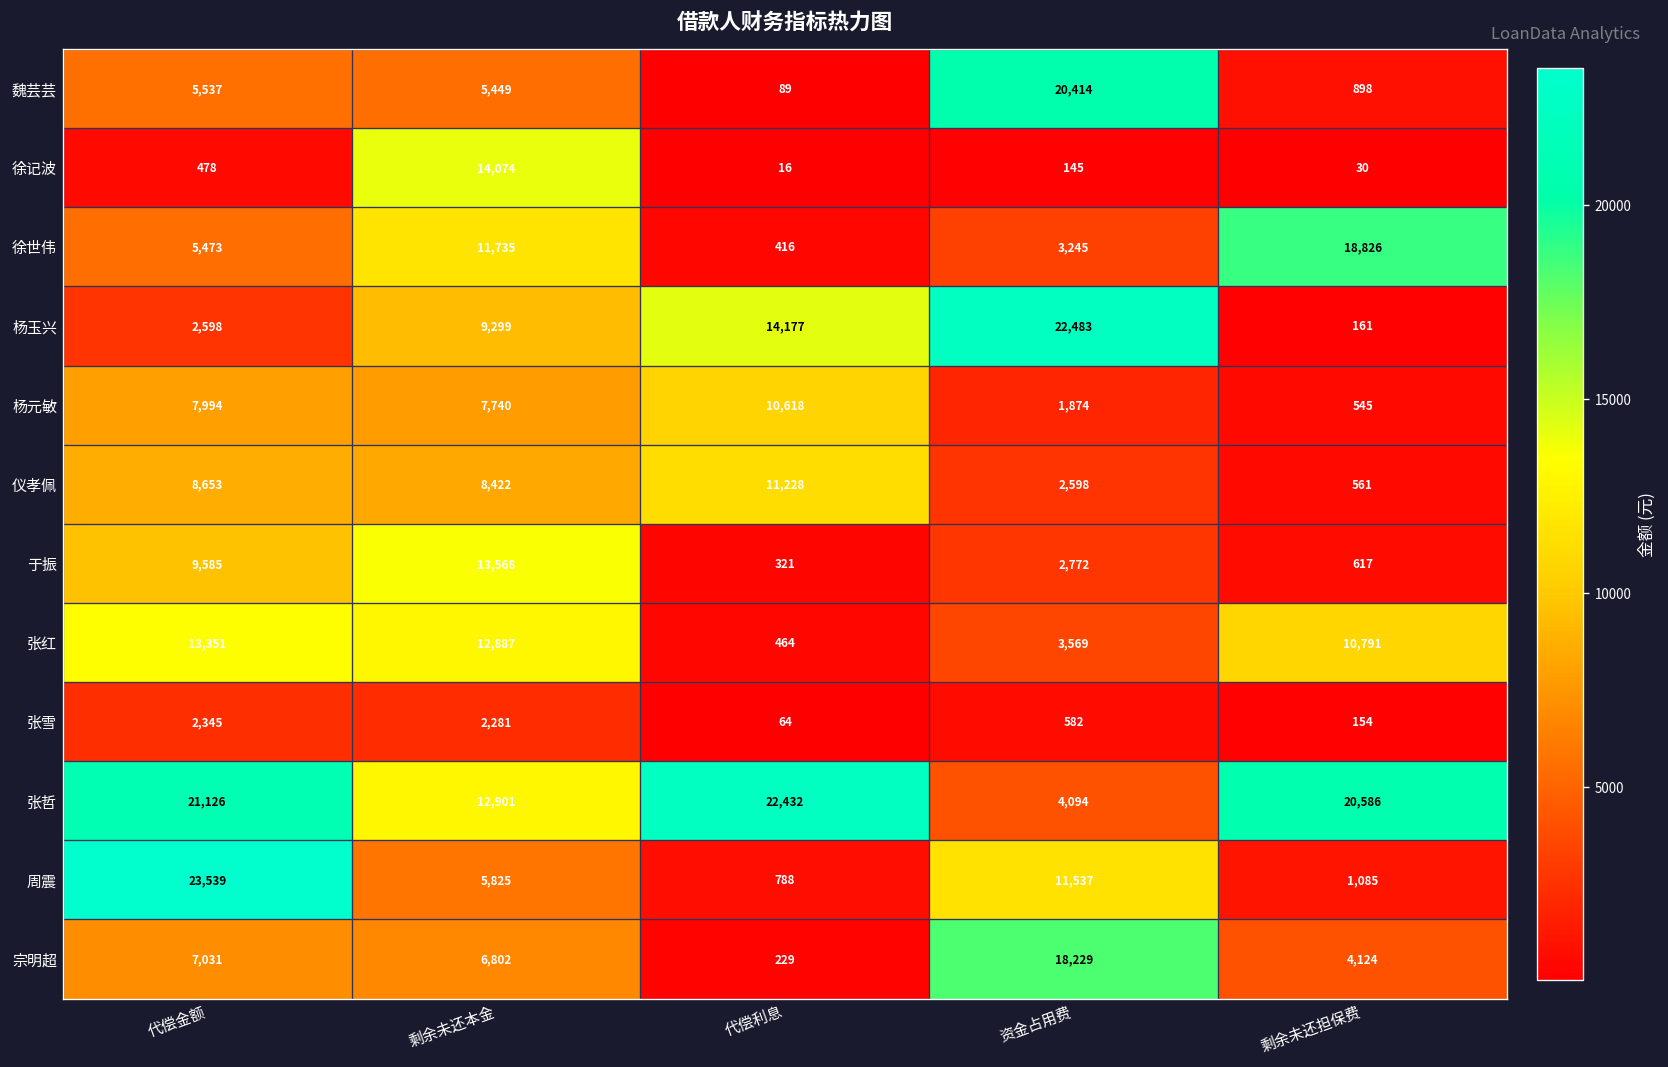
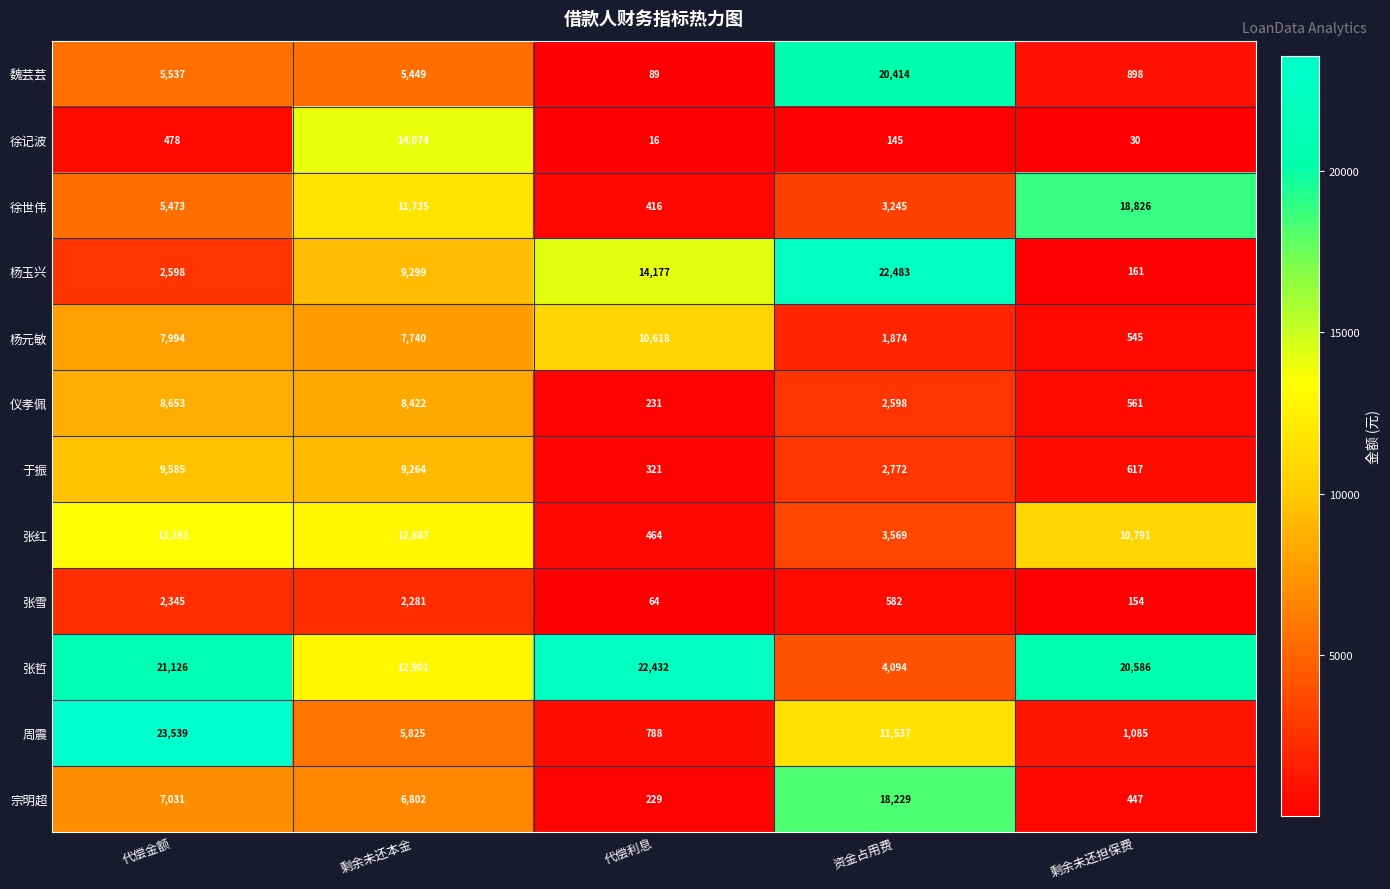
仪孝佩, 代偿利息: 11,228 -> 231
于振, 剩余未还本金: 13,568 -> 9,264
宗明超, 剩余未还担保费: 4,124 -> 447
